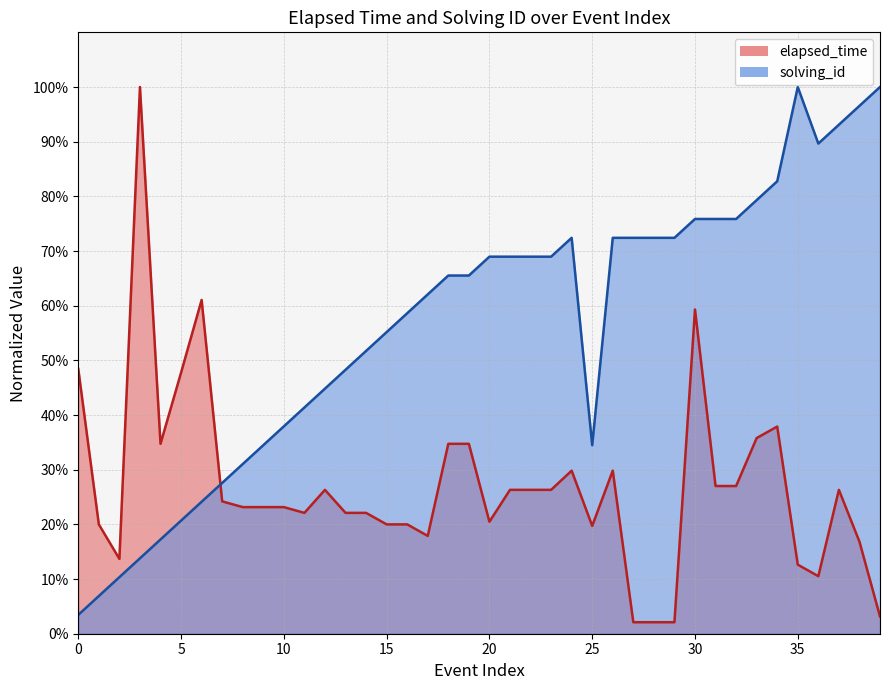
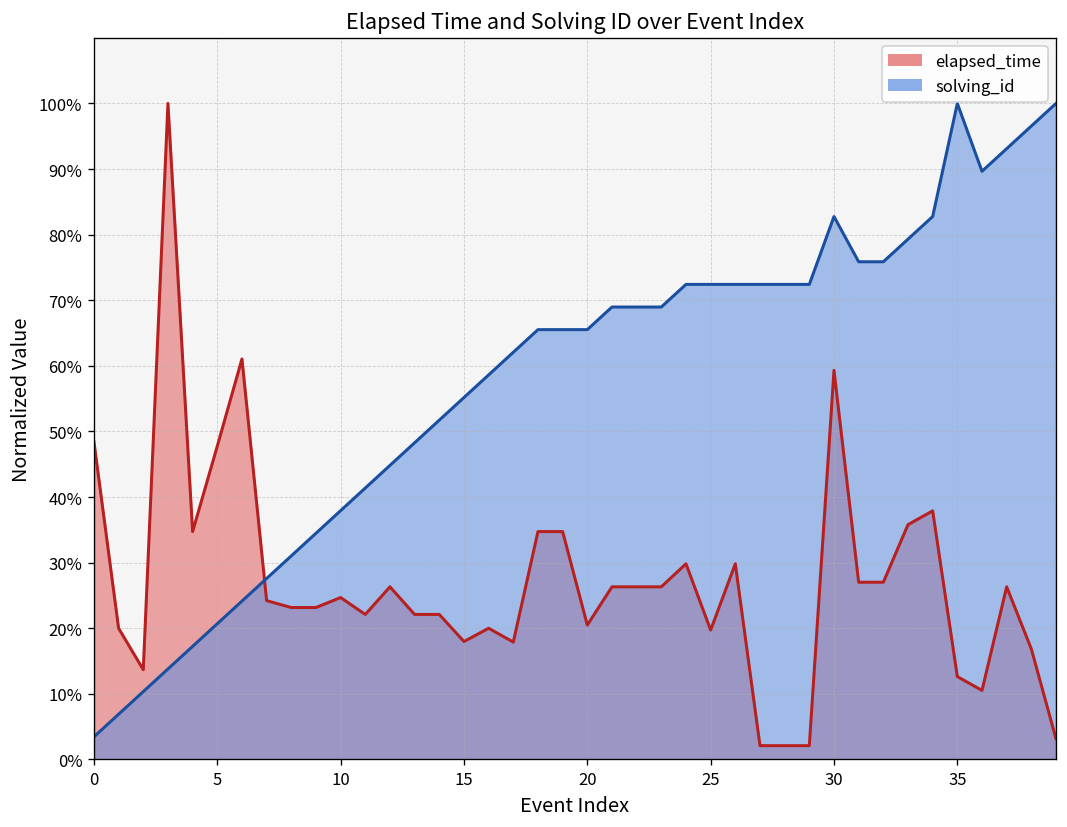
elapsed_time, 10: 23% -> 25%
elapsed_time, 15: 20% -> 18%
solving_id, 20: 69% -> 66%
solving_id, 25: 34% -> 72%
solving_id, 30: 76% -> 83%
